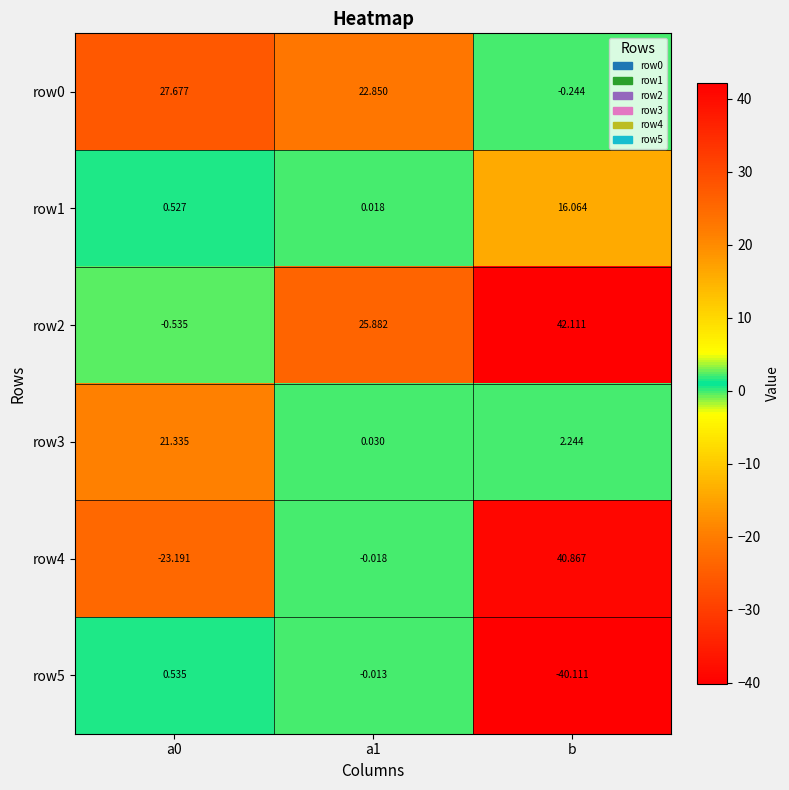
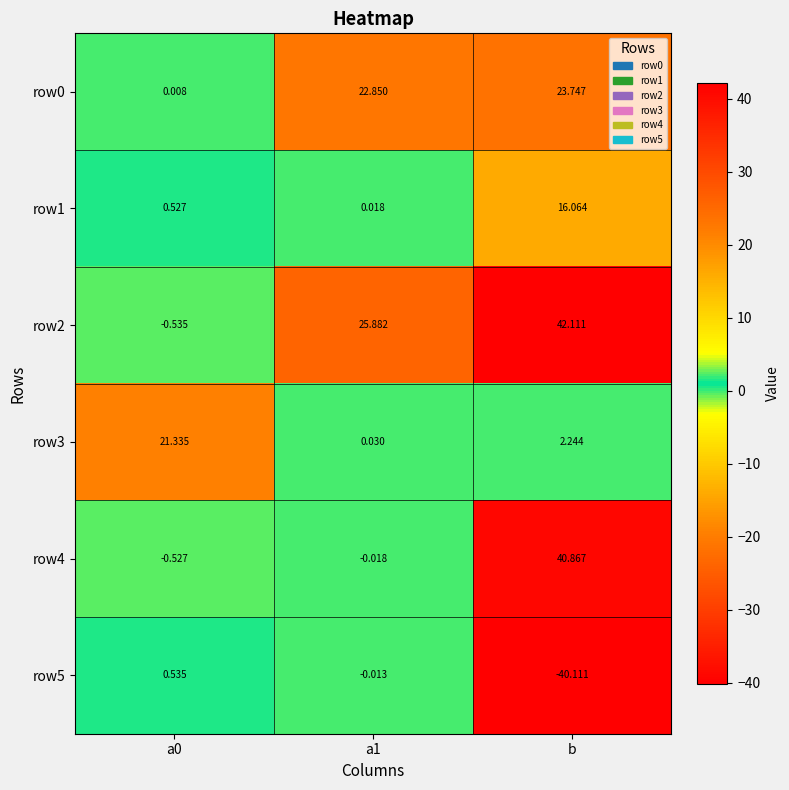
row0, a0: 27.677 -> 0.008
row0, b: -0.244 -> 23.747
row4, a0: -23.191 -> -0.527
